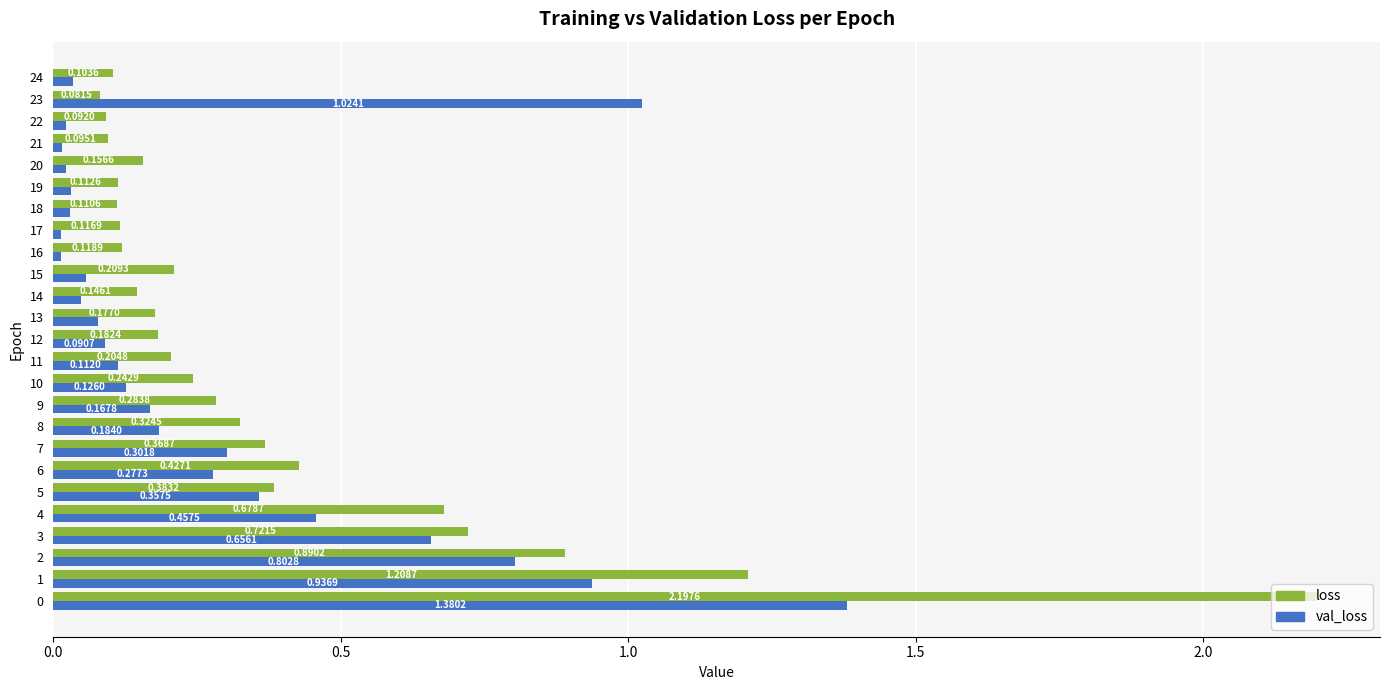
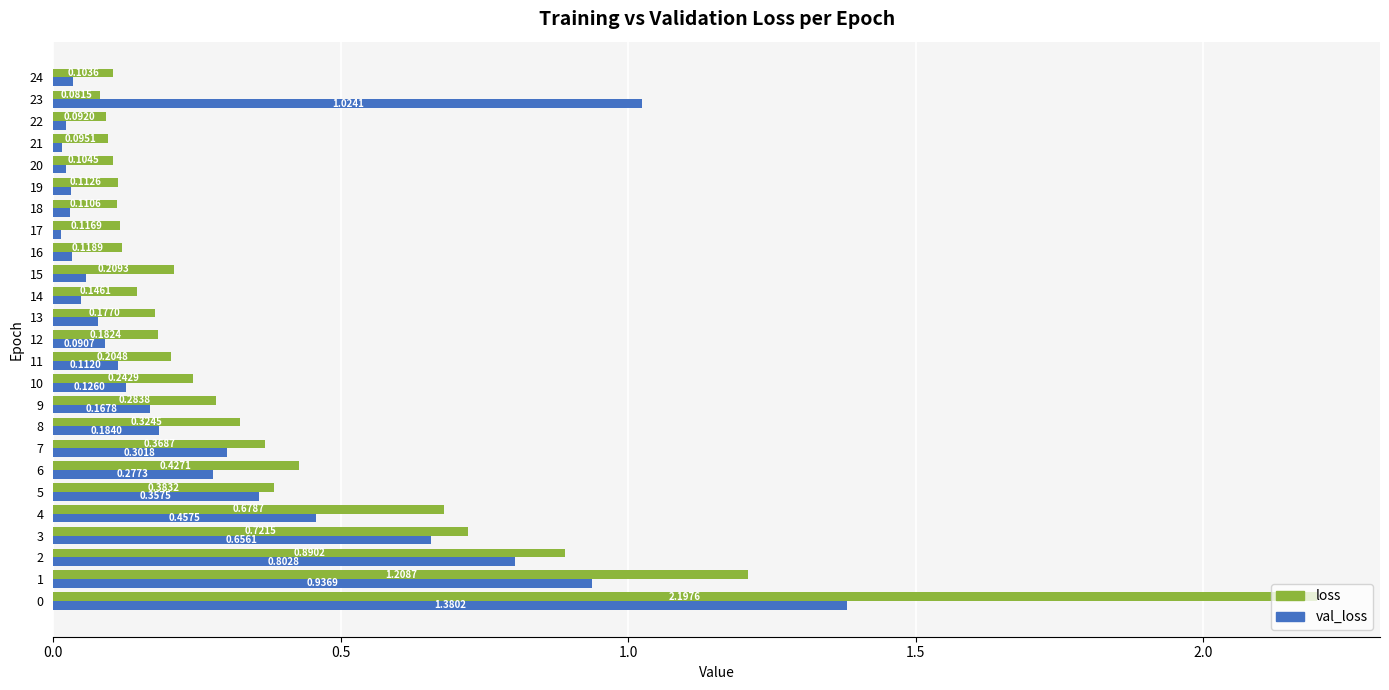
loss, 20: 0.1566 -> 0.1045
val_loss, 16: 0.01 -> 0.03
